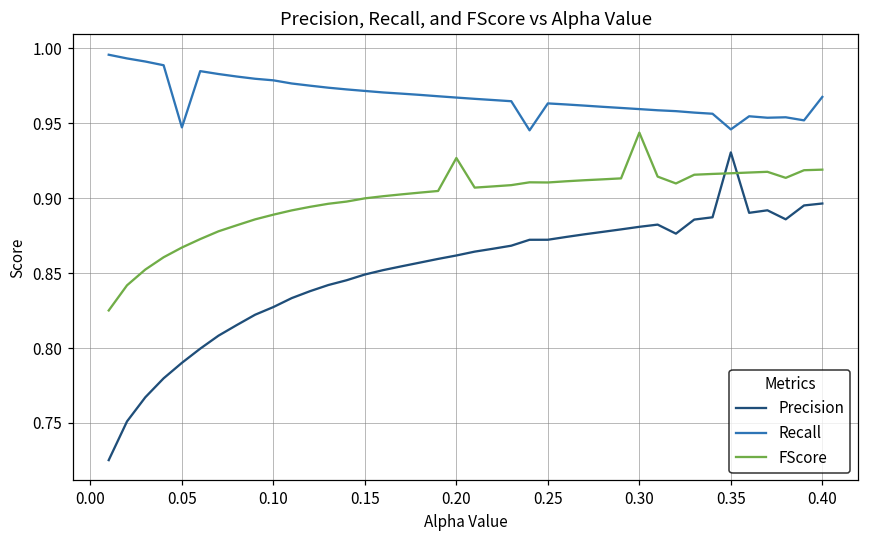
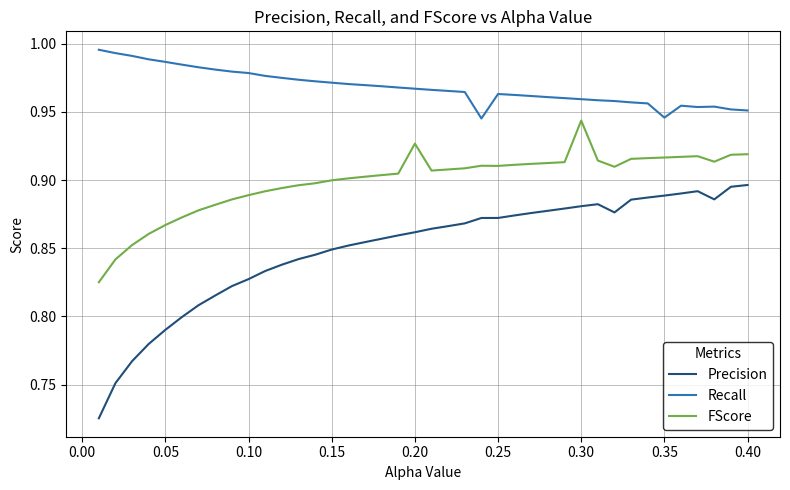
Recall, 0.05: 0.947 -> 0.987
Precision, 0.35: 0.930 -> 0.889
Recall, 0.40: 0.967 -> 0.951
